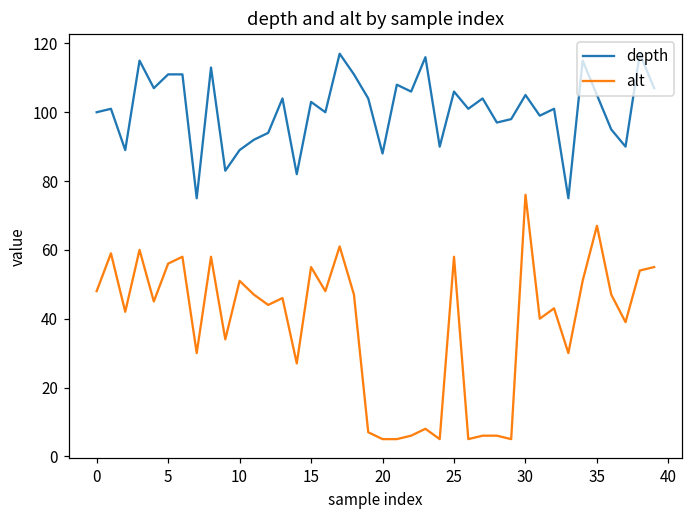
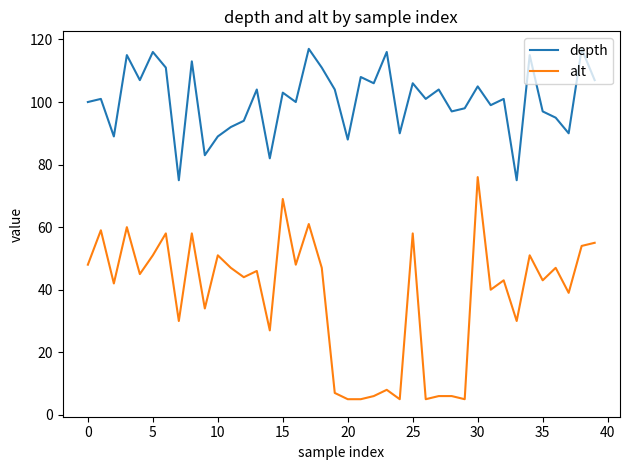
depth, 5: 111 -> 116
alt, 5: 56 -> 51
alt, 15: 55 -> 69
depth, 35: 105 -> 97
alt, 35: 67 -> 43
